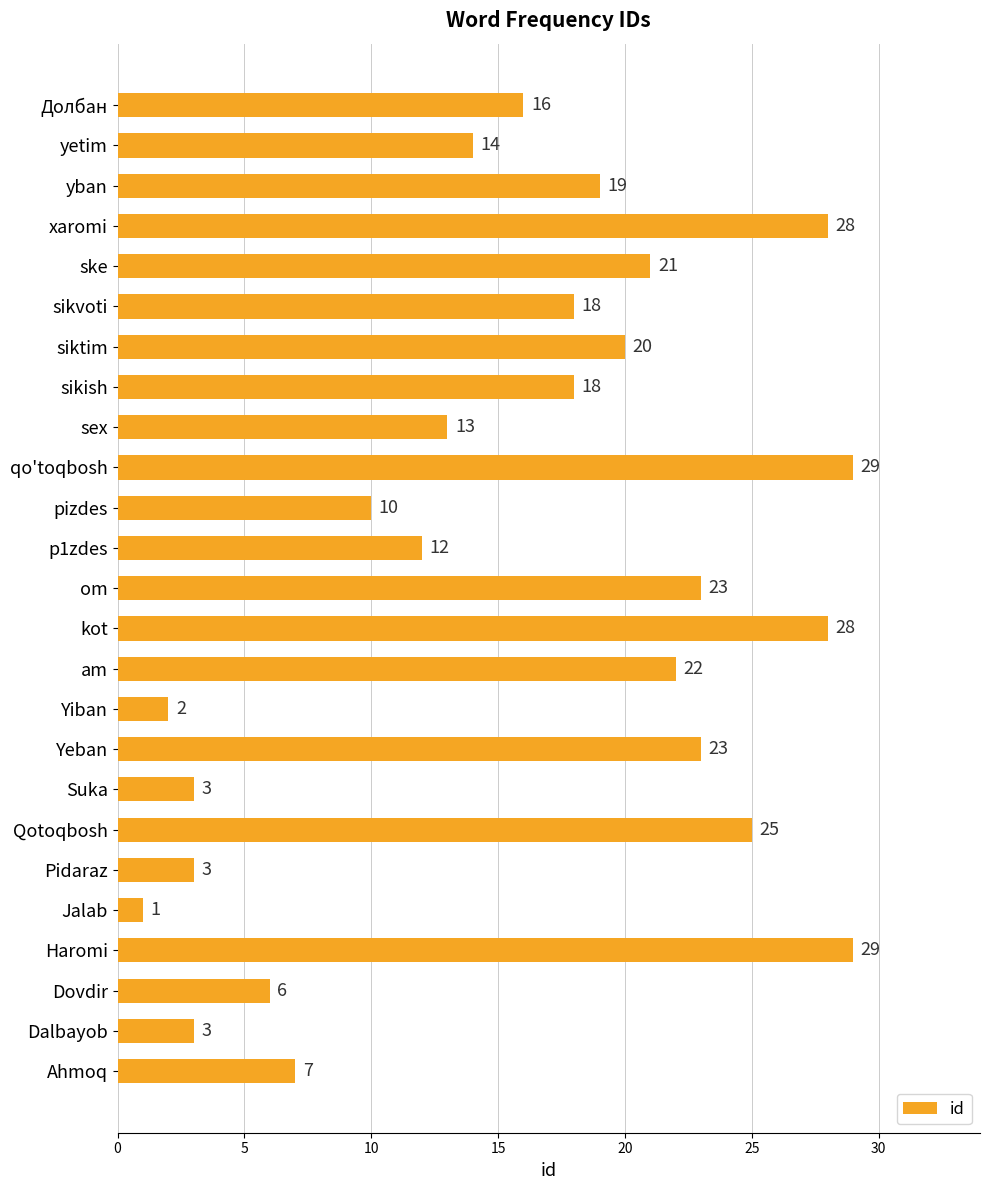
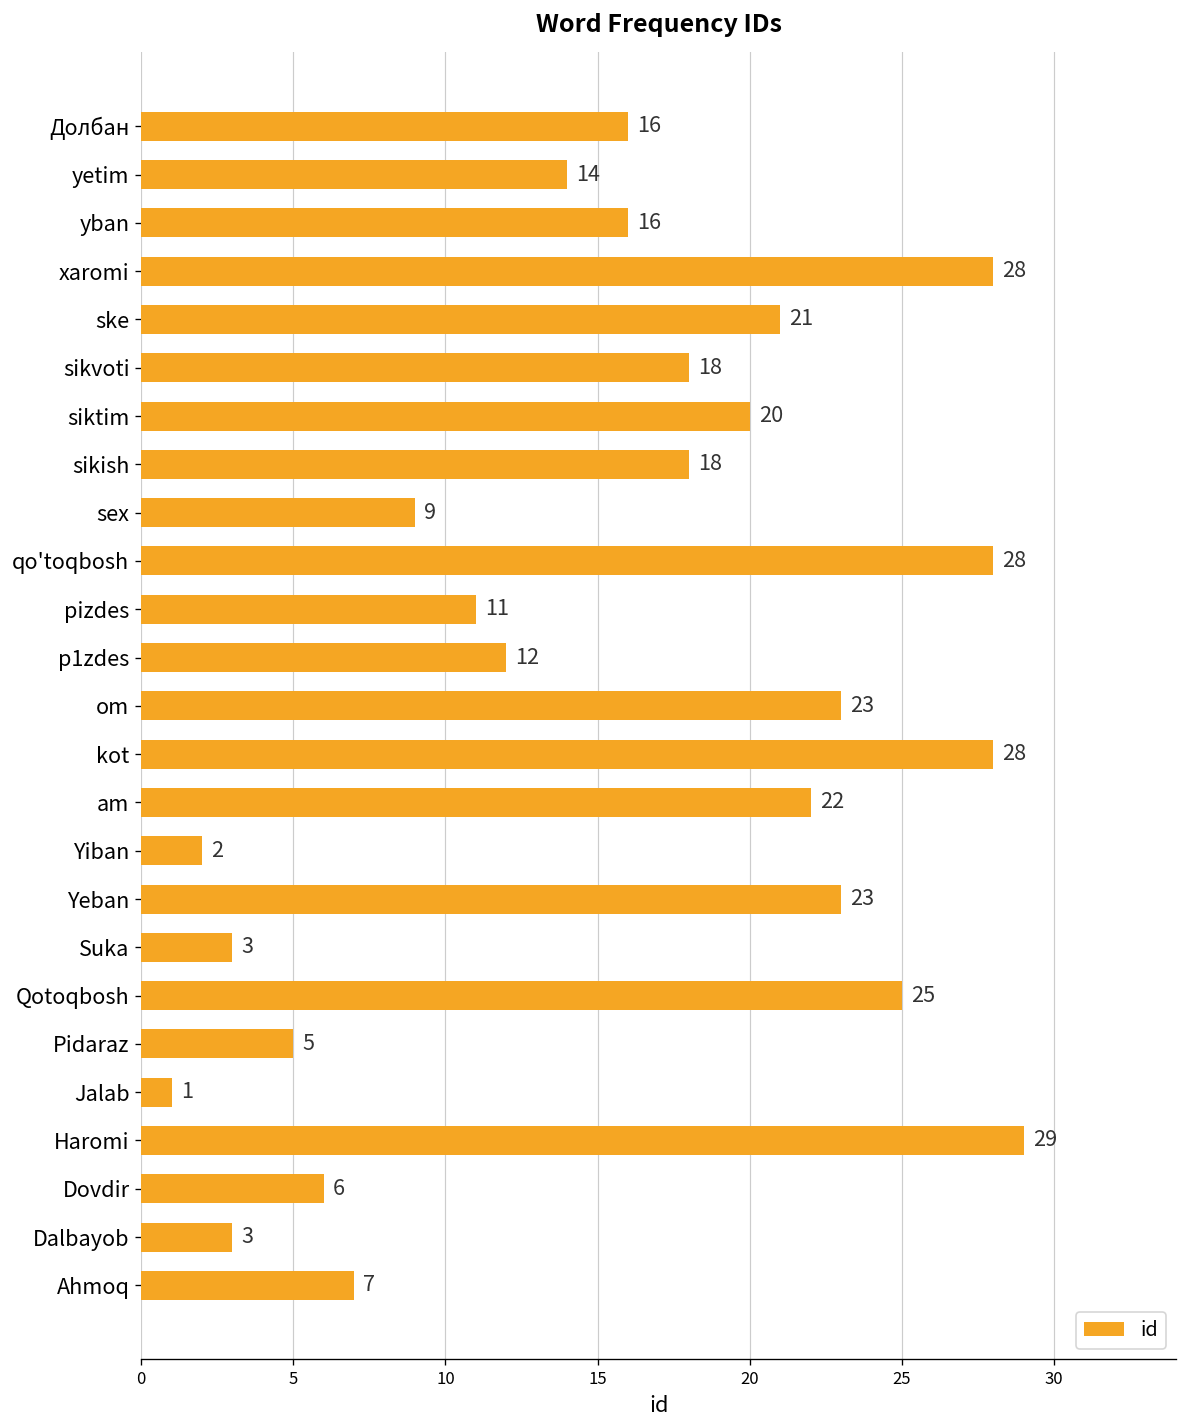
yban: 19 -> 16
sex: 13 -> 9
qo'toqbosh: 29 -> 28
pizdes: 10 -> 11
Pidaraz: 3 -> 5
